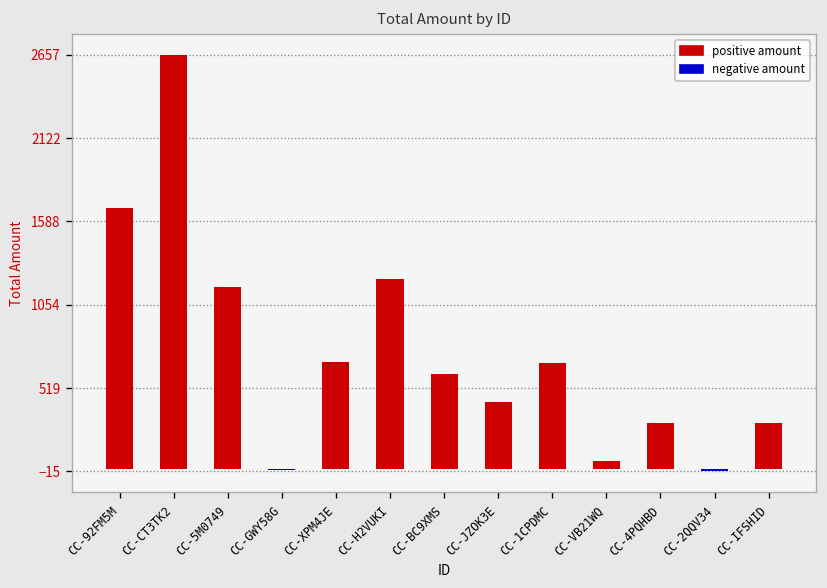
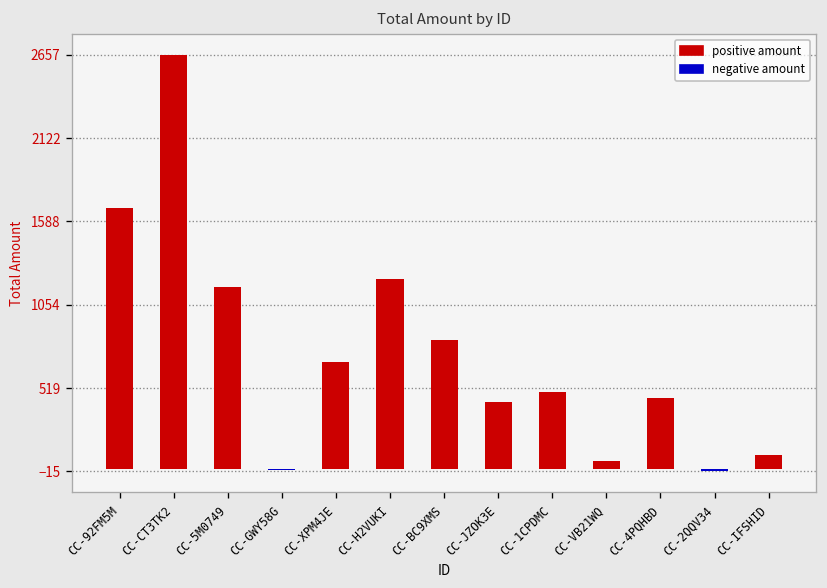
CC-BC9XMS: 610 -> 830
CC-1CPDMC: 680 -> 500
CC-4PQHBD: 290 -> 460
CC-IFSHID: 290 -> 90
